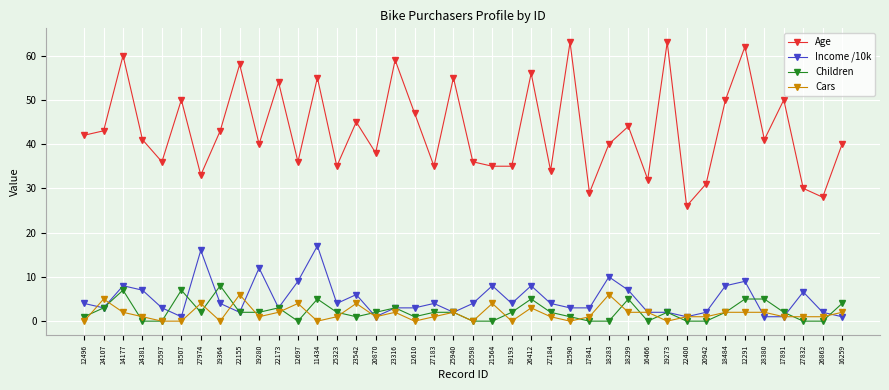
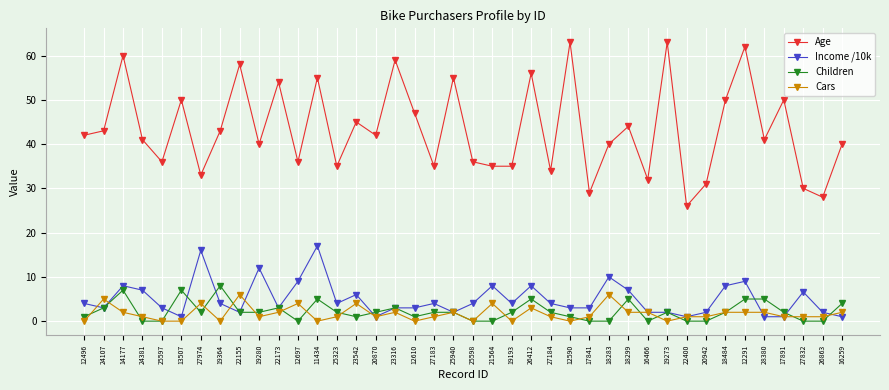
Age, 20870: 38 -> 42
